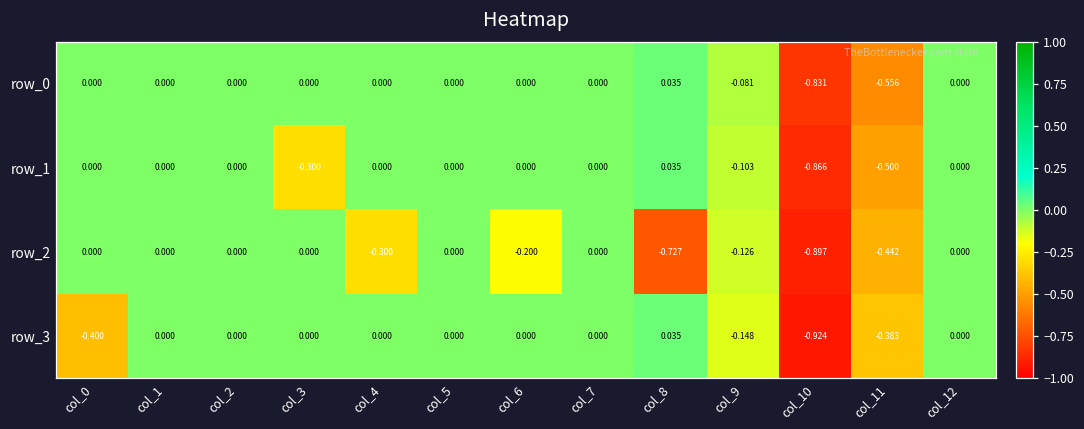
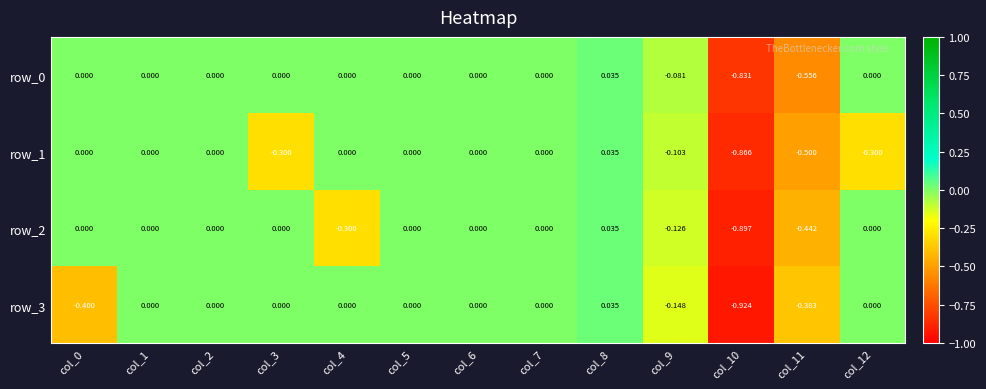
row_1, col_12: 0.000 -> -0.300
row_2, col_6: -0.200 -> 0.000
row_2, col_8: -0.727 -> 0.035
